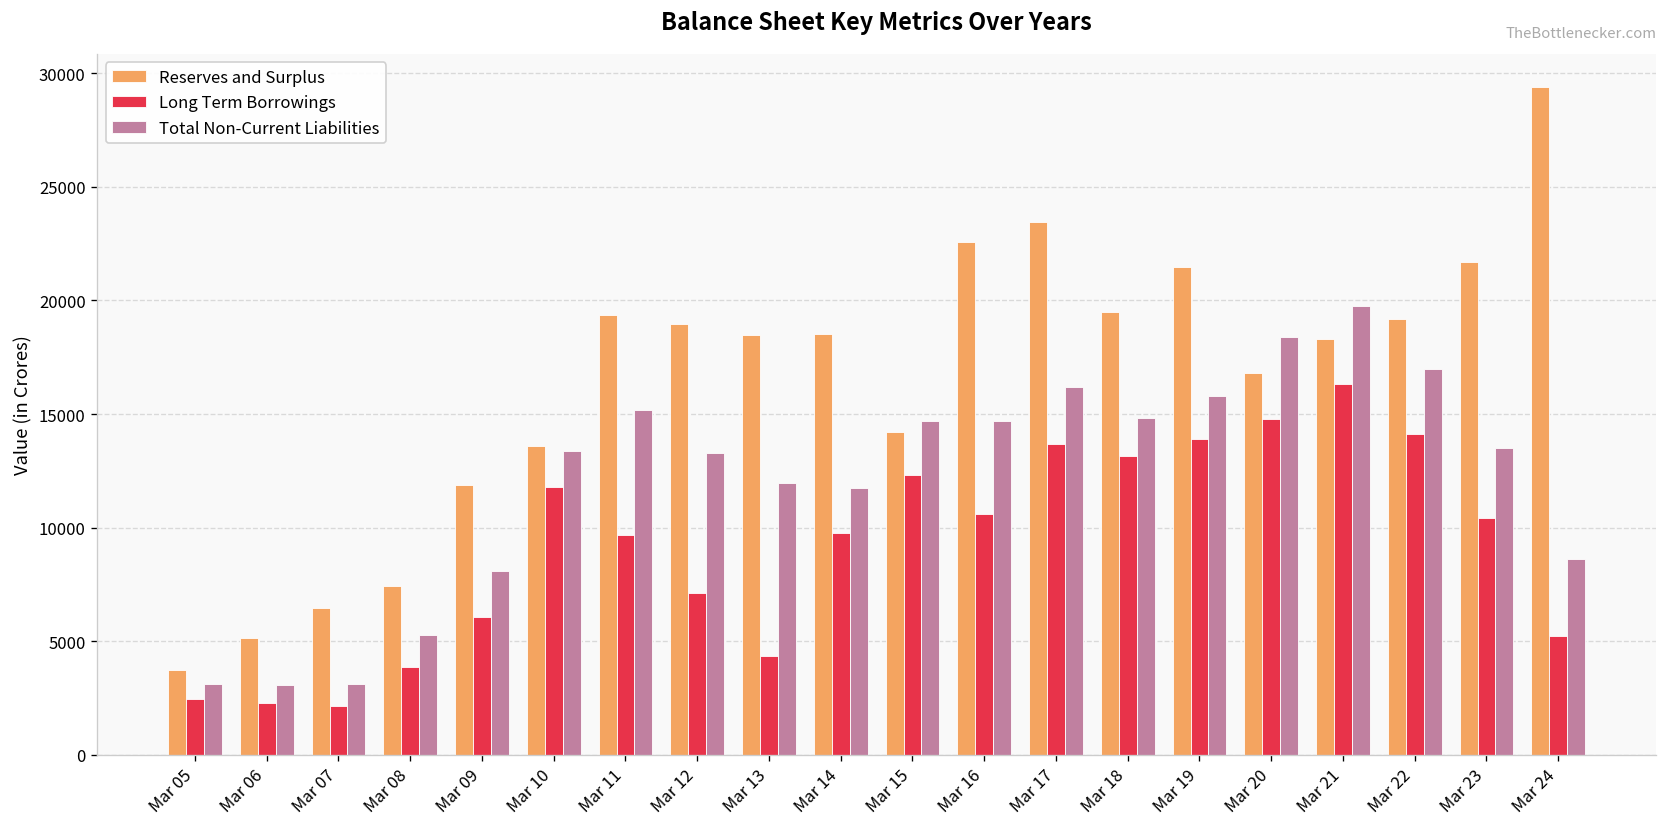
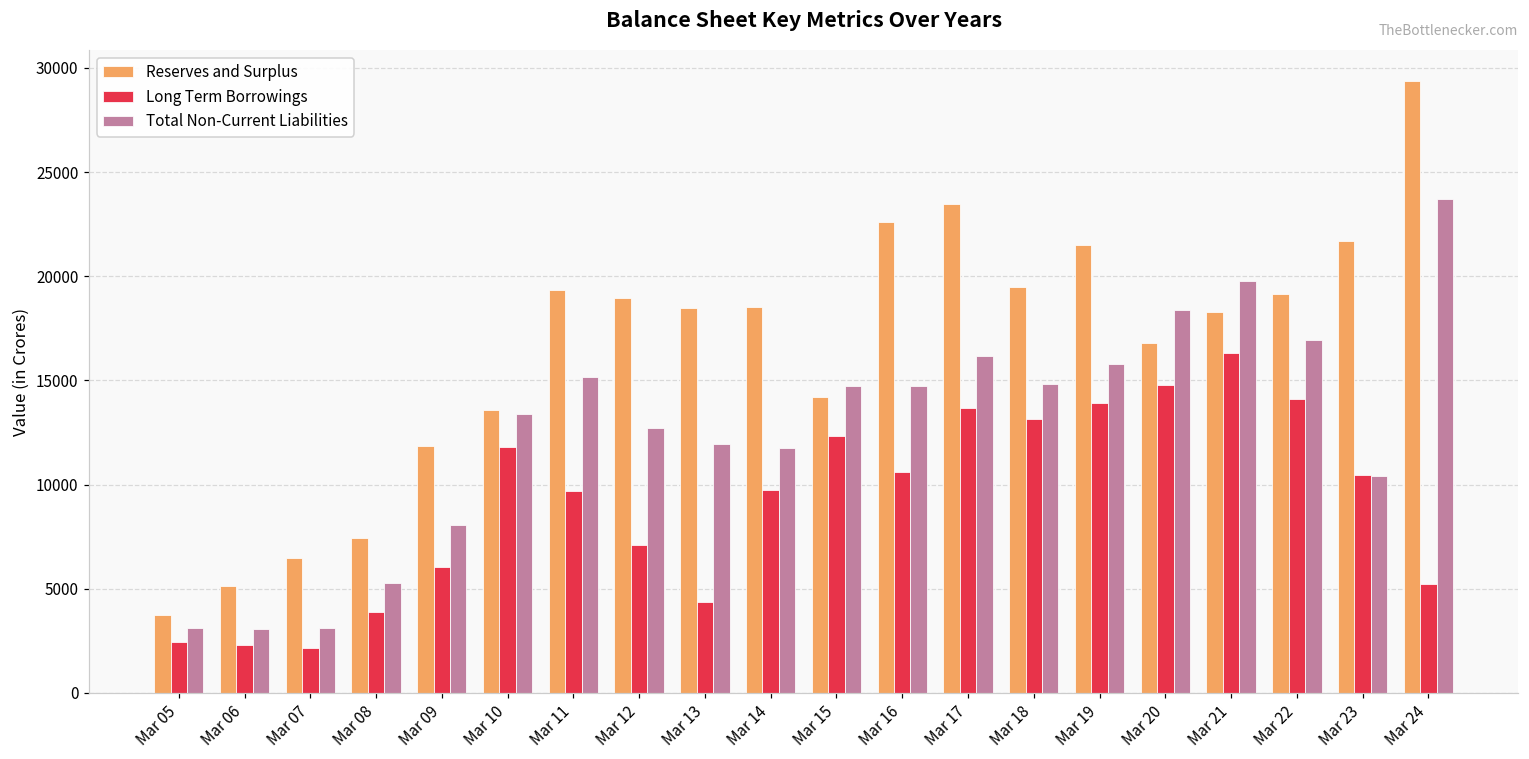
Total Non-Current Liabilities, Mar 12: 13300 -> 12700
Total Non-Current Liabilities, Mar 23: 13500 -> 10400
Total Non-Current Liabilities, Mar 24: 8600 -> 23700
